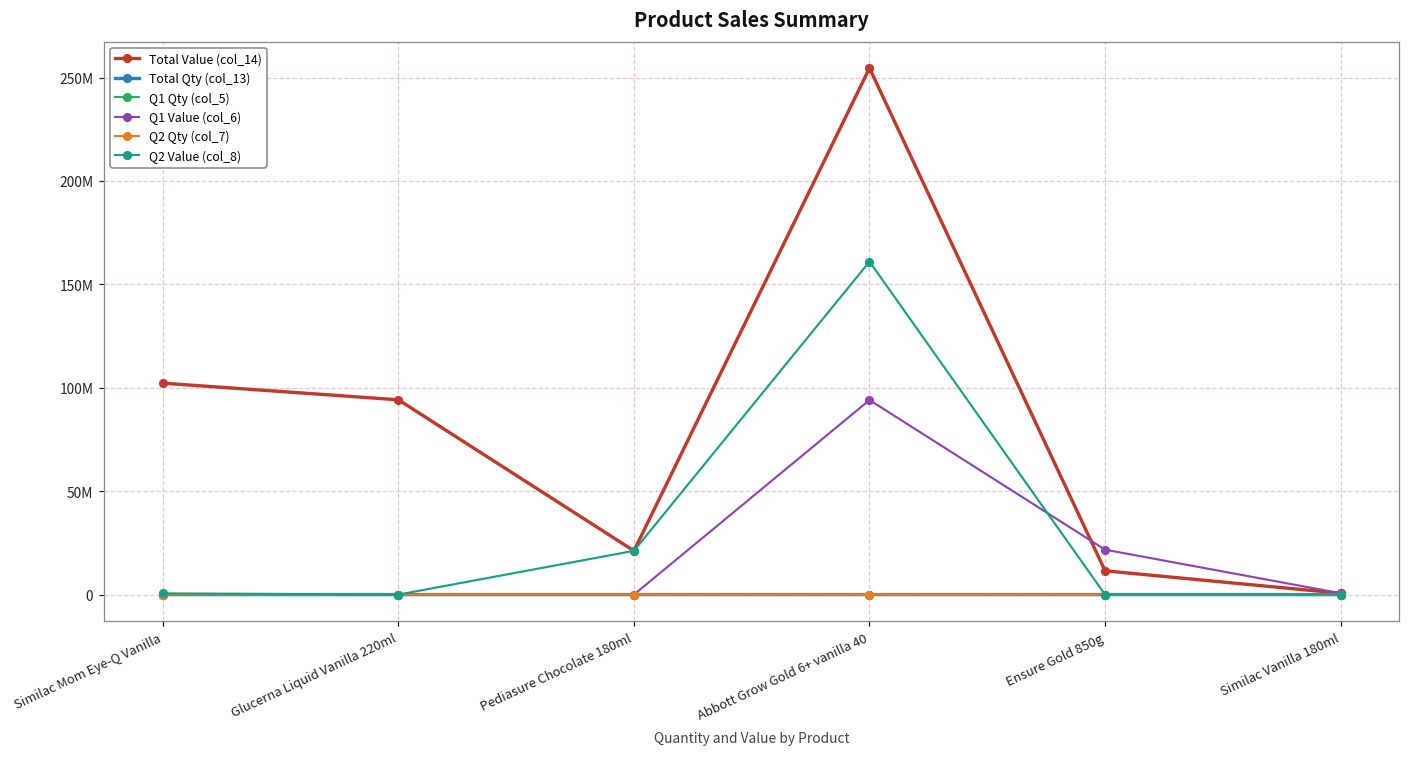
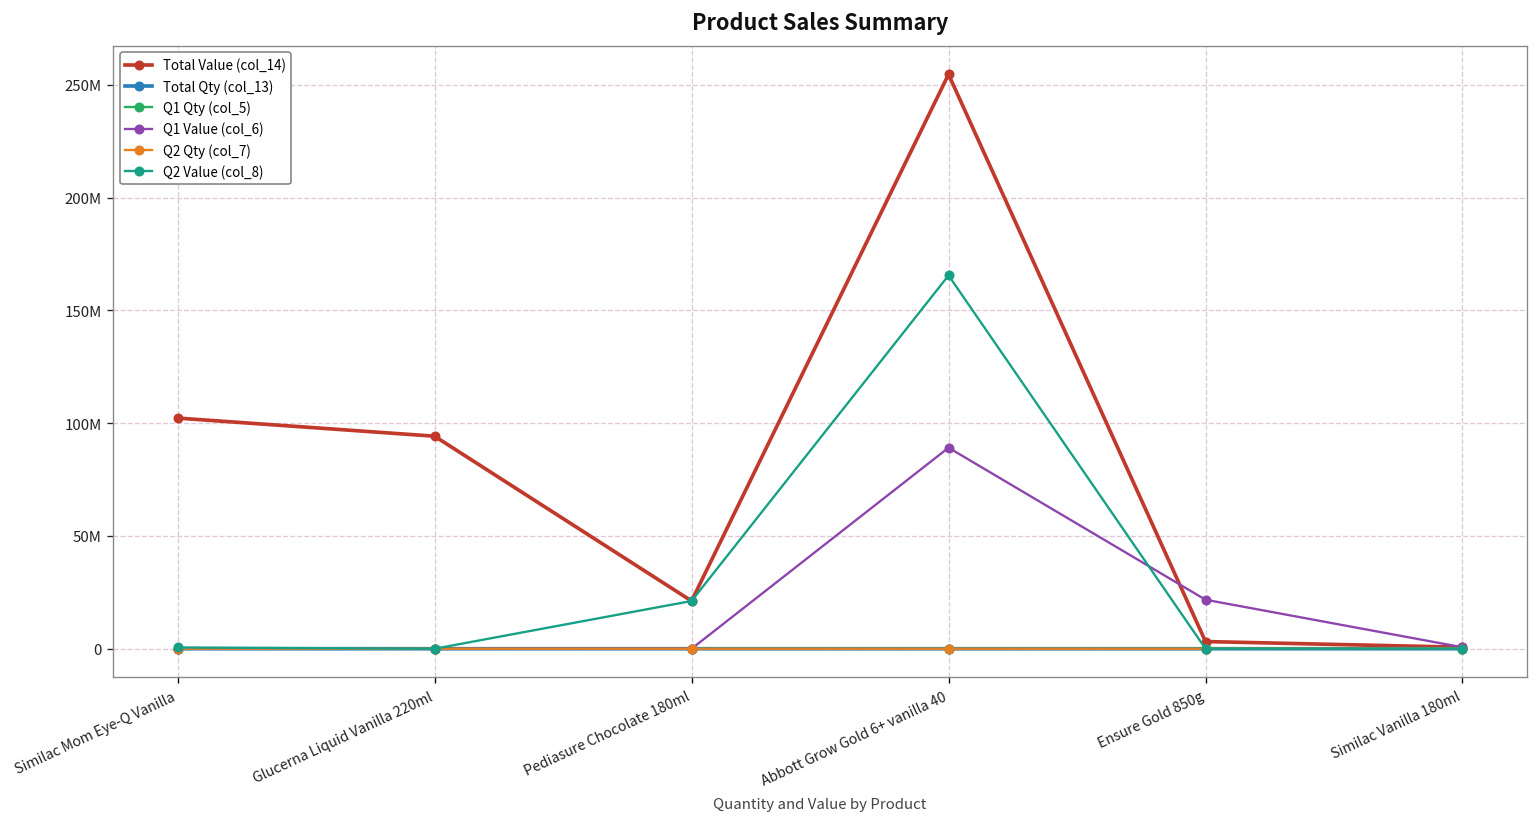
Q1 Value (col_6), Abbott Grow Gold 6+ vanilla 40: 94000000 -> 89000000
Q2 Value (col_8), Abbott Grow Gold 6+ vanilla 40: 161000000 -> 165000000
Total Value (col_14), Ensure Gold 850g: 11000000 -> 3000000
